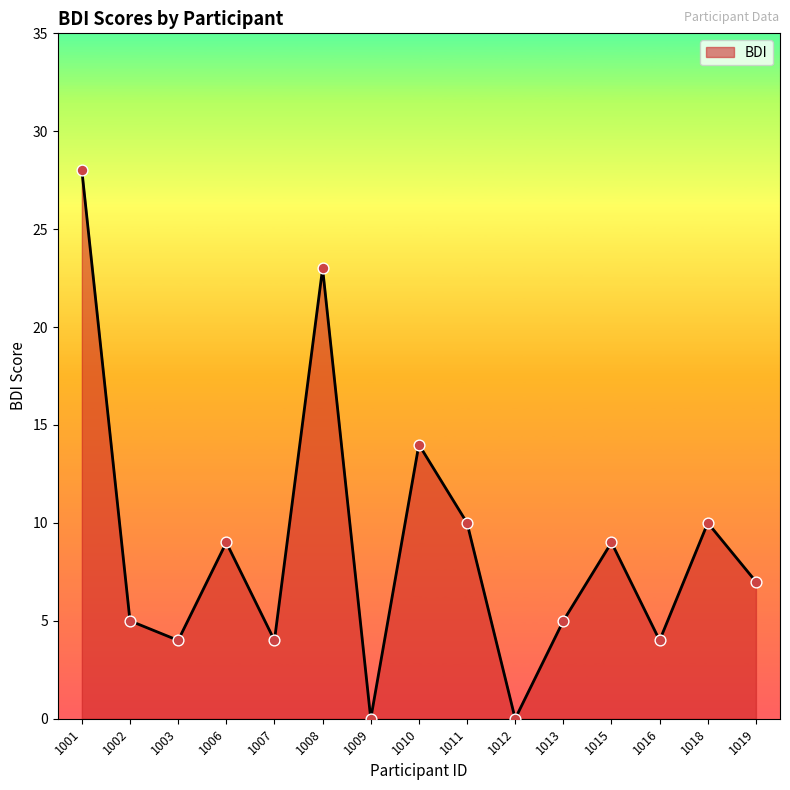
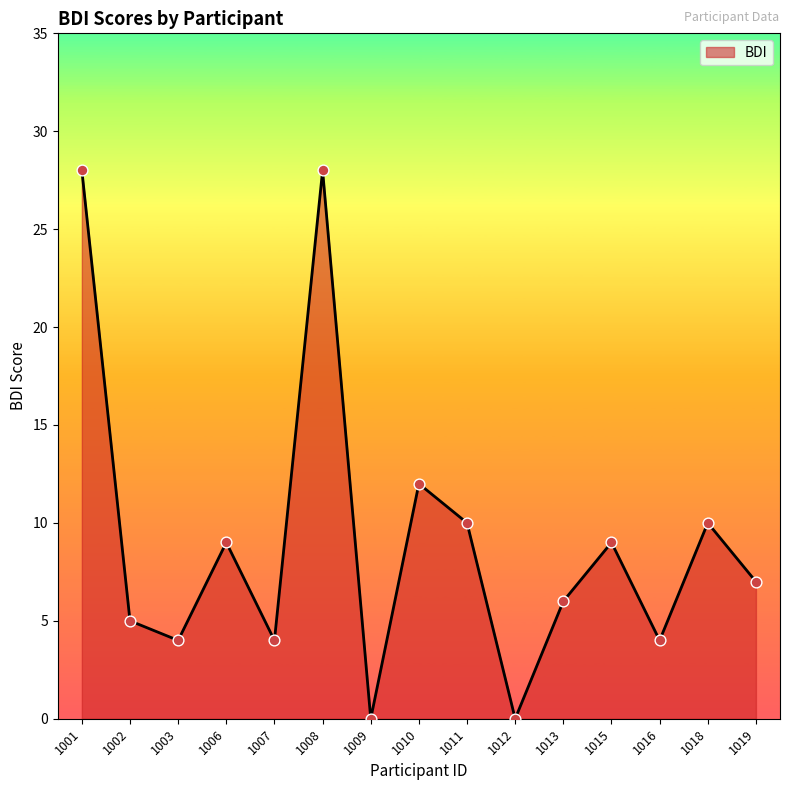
1008: 23 -> 28
1010: 14 -> 12
1013: 5 -> 6
